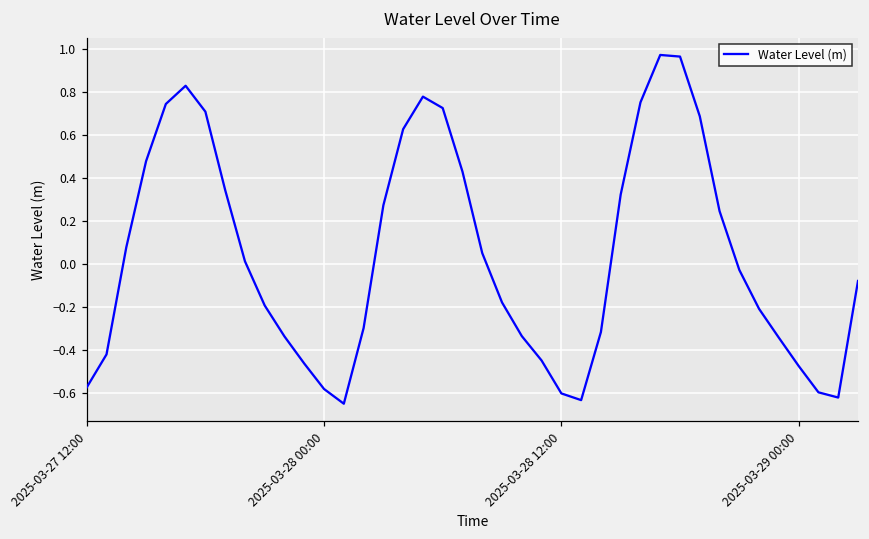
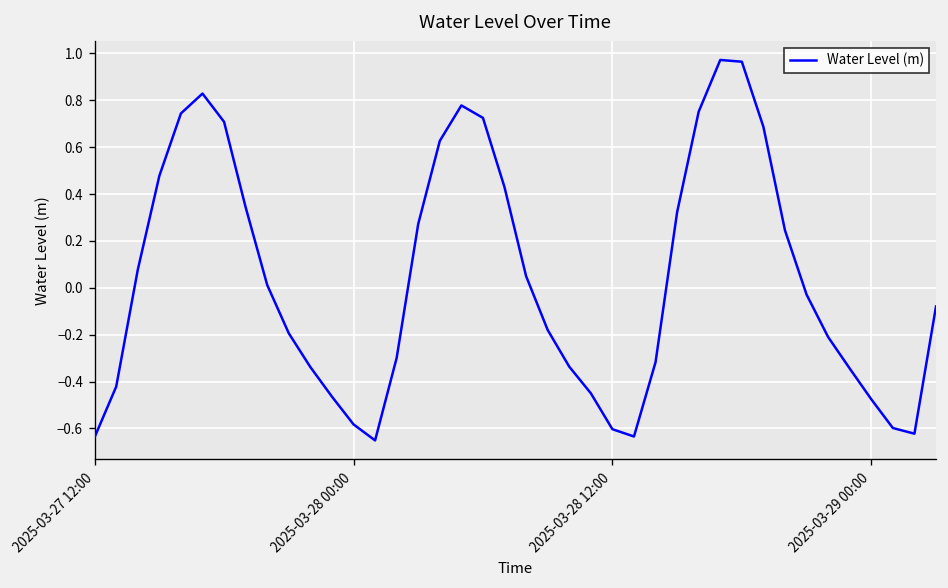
2025-03-27 12:00: -0.58 -> -0.64
